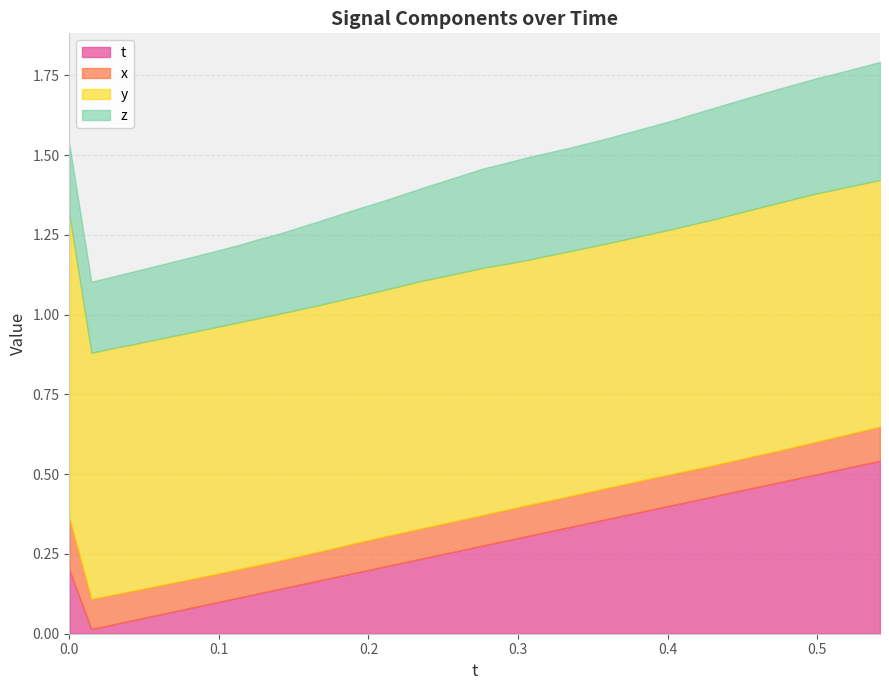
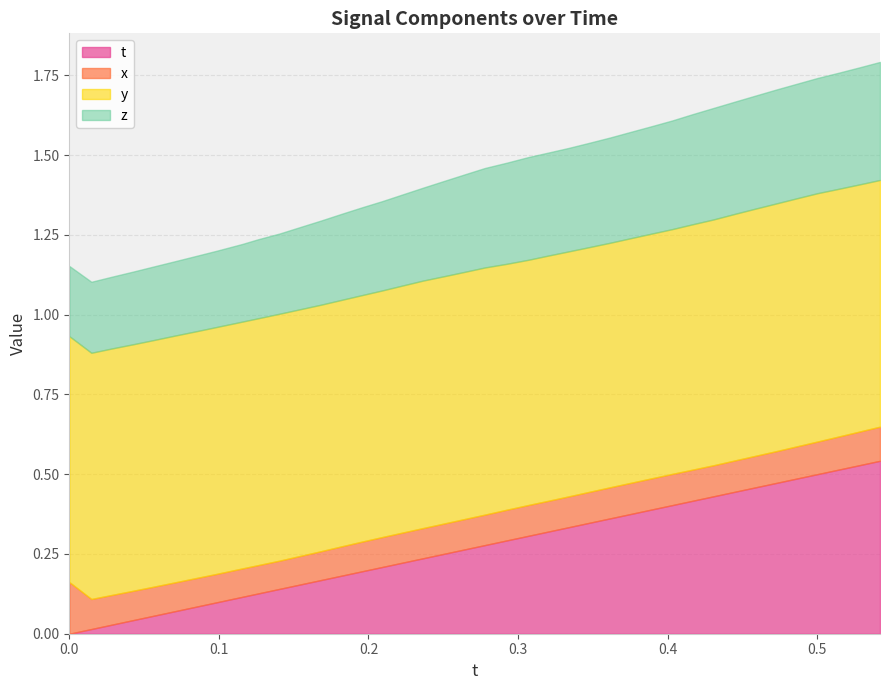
t, 0.0: 0.2 -> 0.0
y, 0.0: 0.95 -> 0.77
